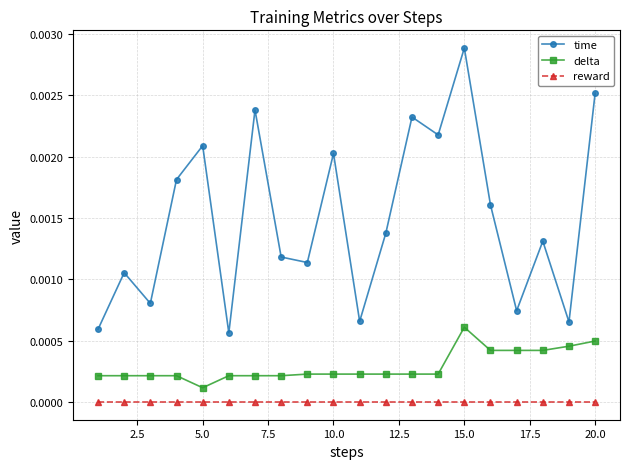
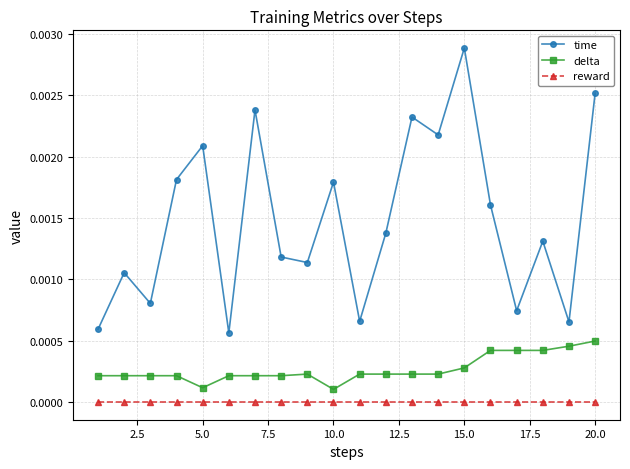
time, 10.0: 0.00203 -> 0.00179
delta, 10.0: 0.00023 -> 0.00010
delta, 15.0: 0.00061 -> 0.00028
